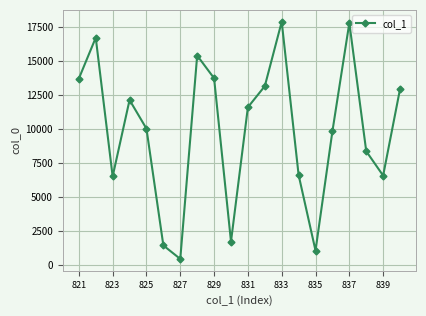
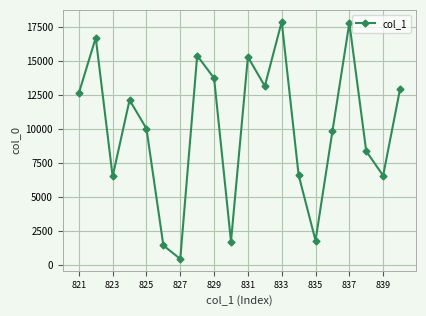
821: 13700 -> 12600
831: 11600 -> 15300
835: 1100 -> 1800
